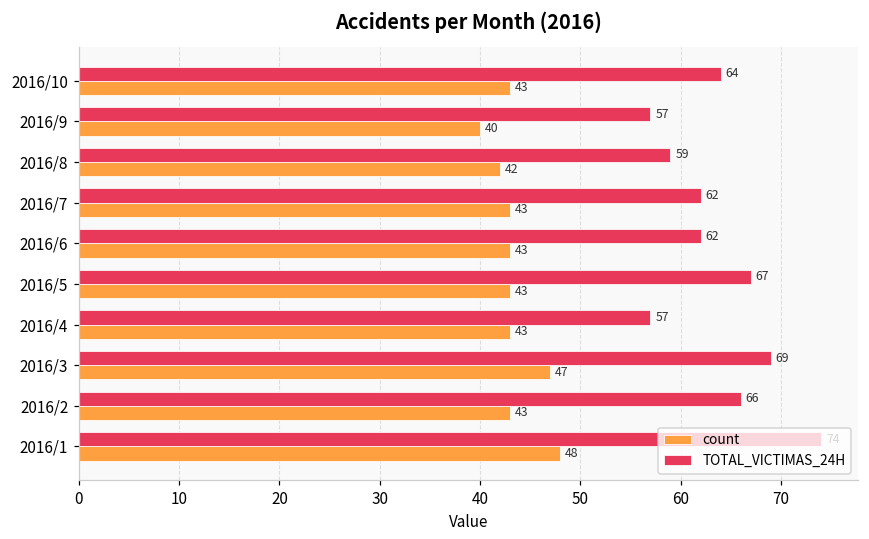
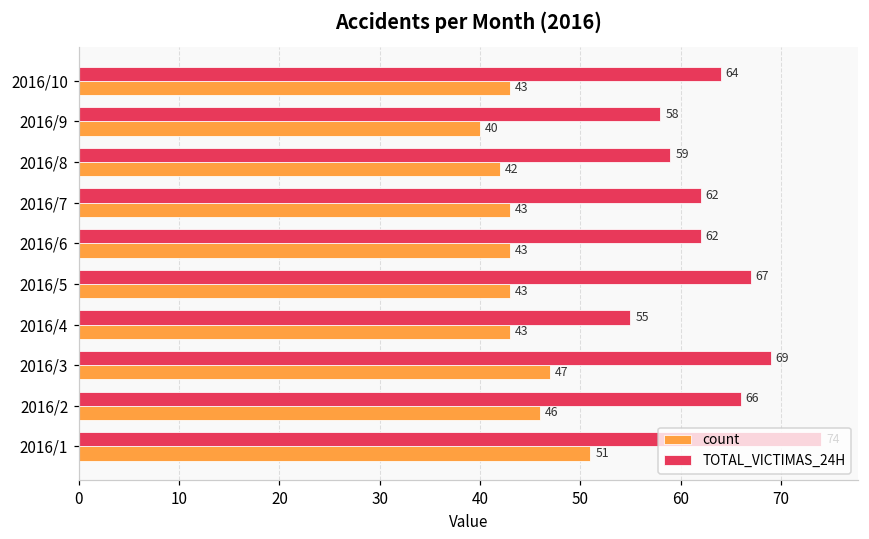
TOTAL_VICTIMAS_24H, 2016/9: 57 -> 58
TOTAL_VICTIMAS_24H, 2016/4: 57 -> 55
count, 2016/2: 43 -> 46
count, 2016/1: 48 -> 51
